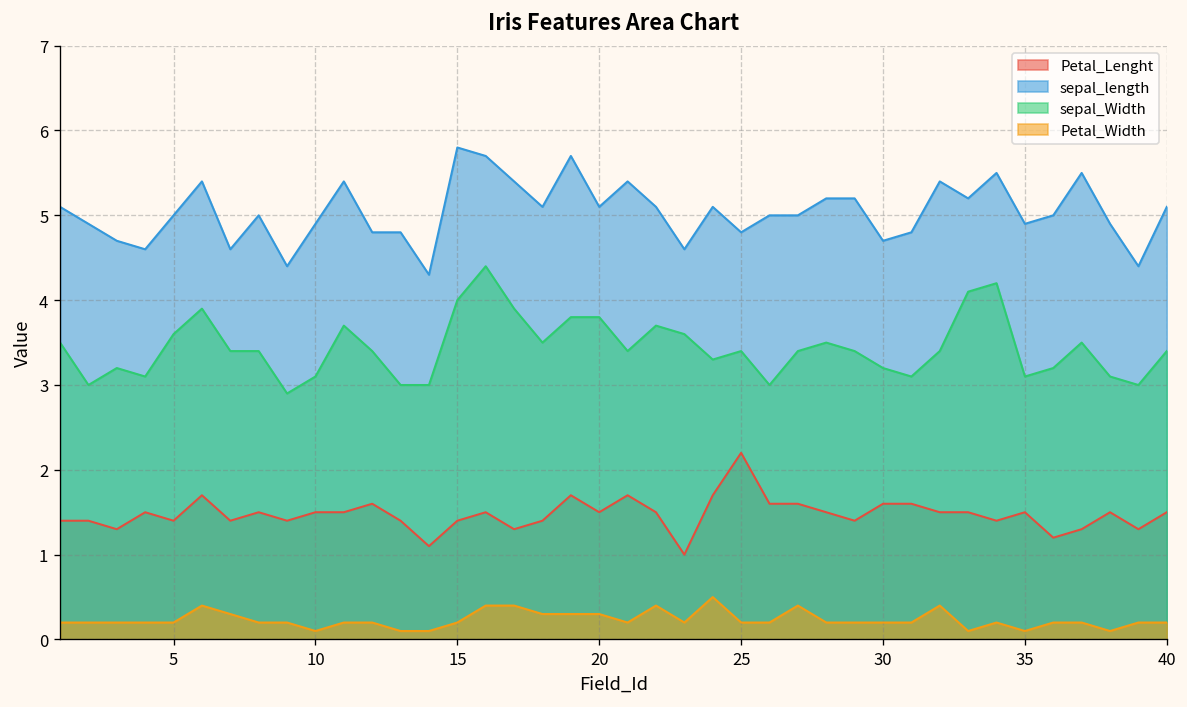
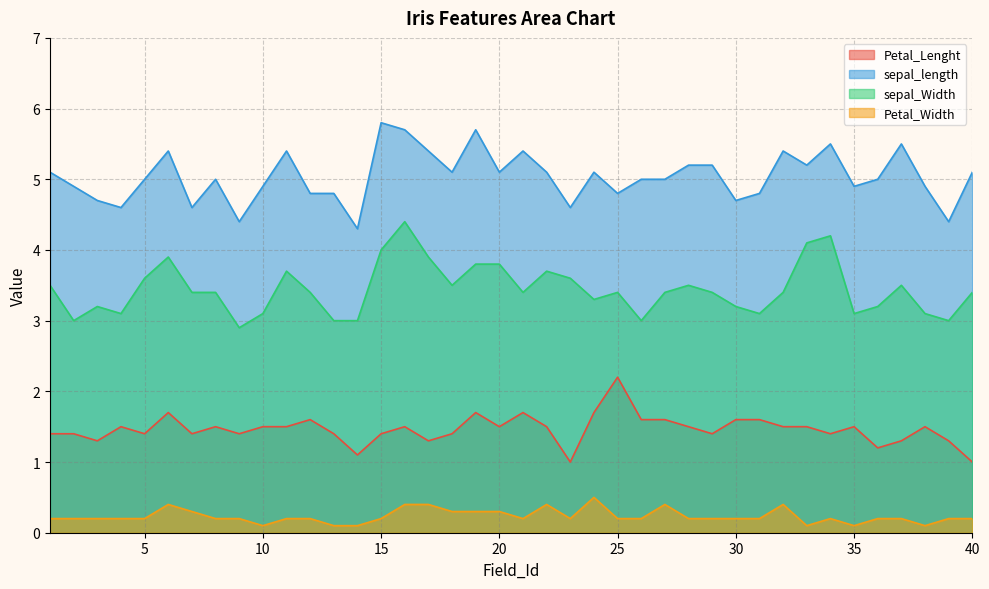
Petal_Lenght, 40: 1.5 -> 1.0
